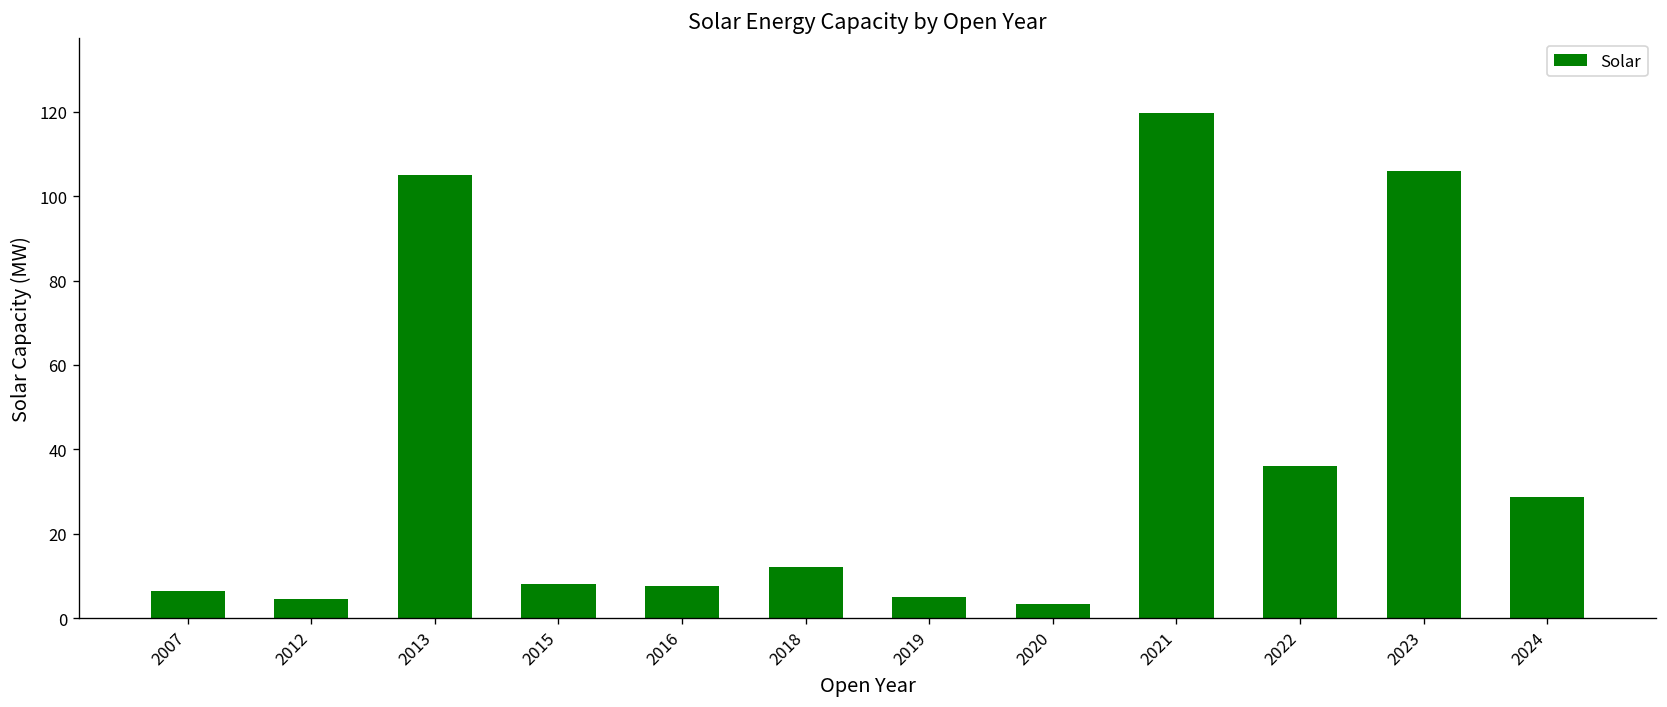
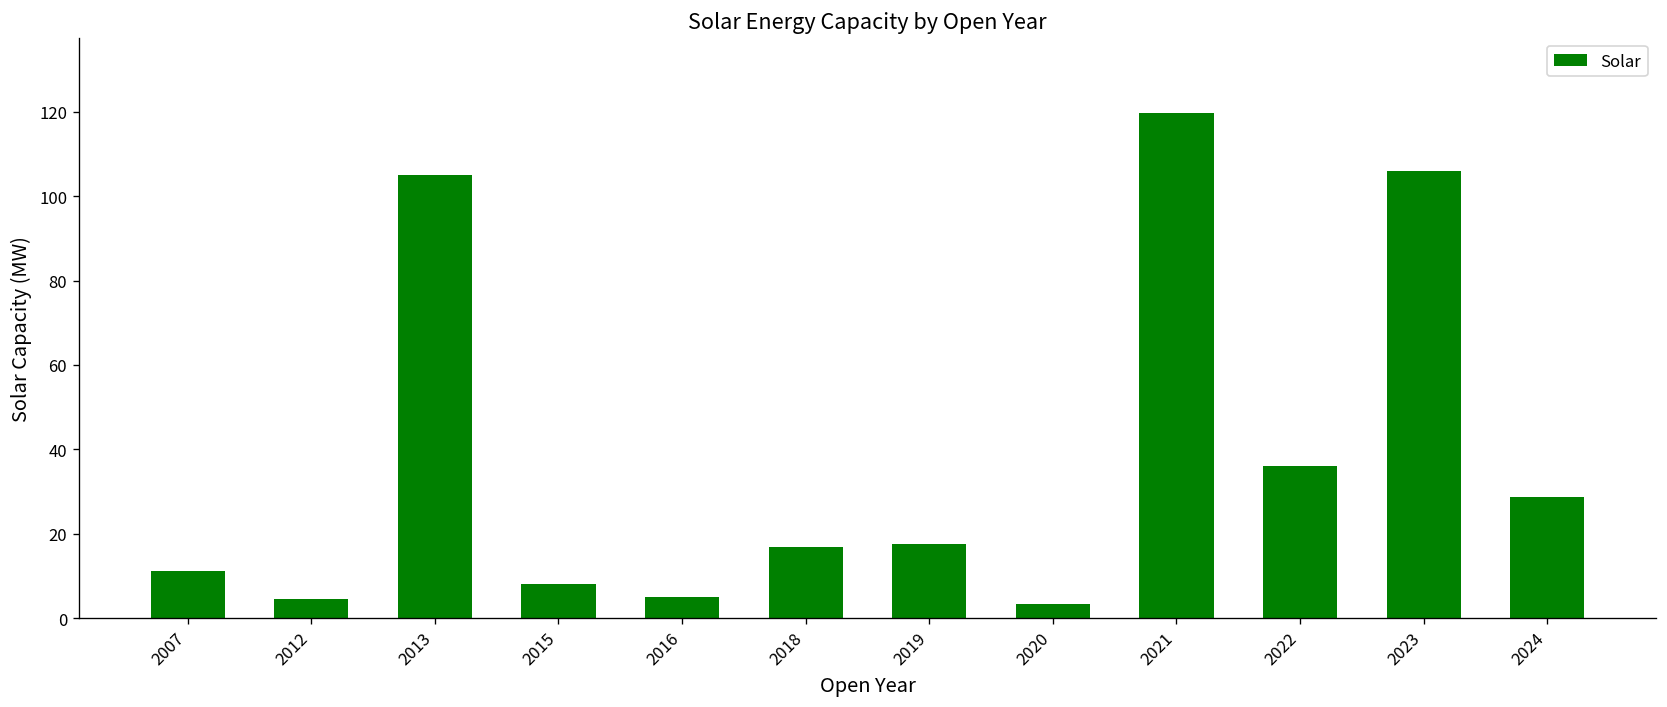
2007: 6 -> 11
2016: 8 -> 5
2018: 12 -> 17
2019: 5 -> 18
